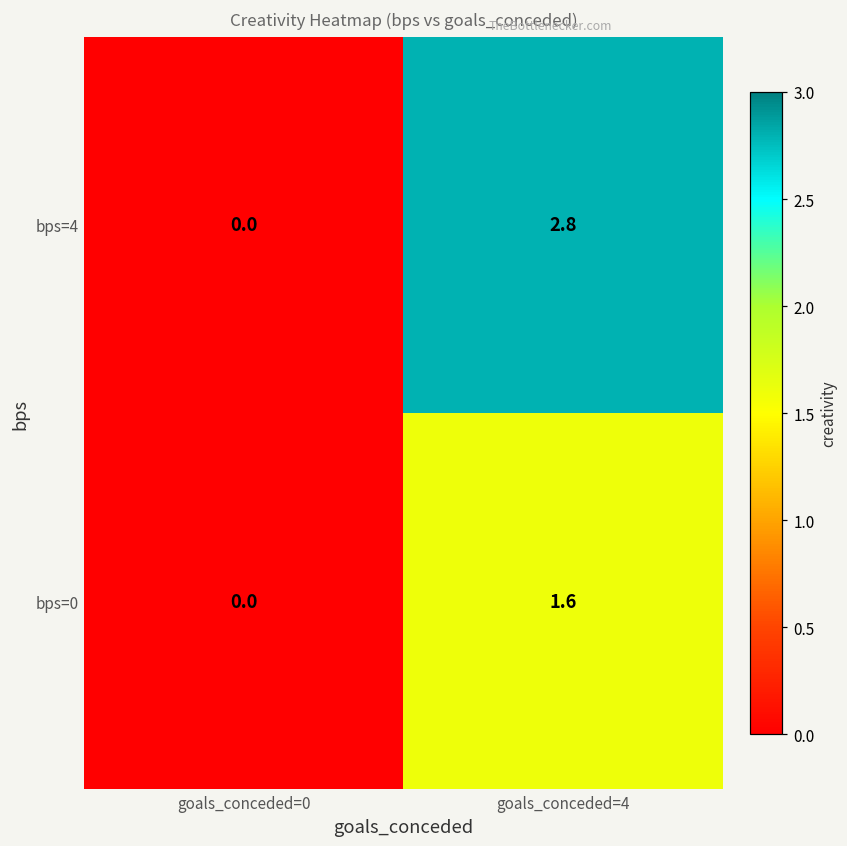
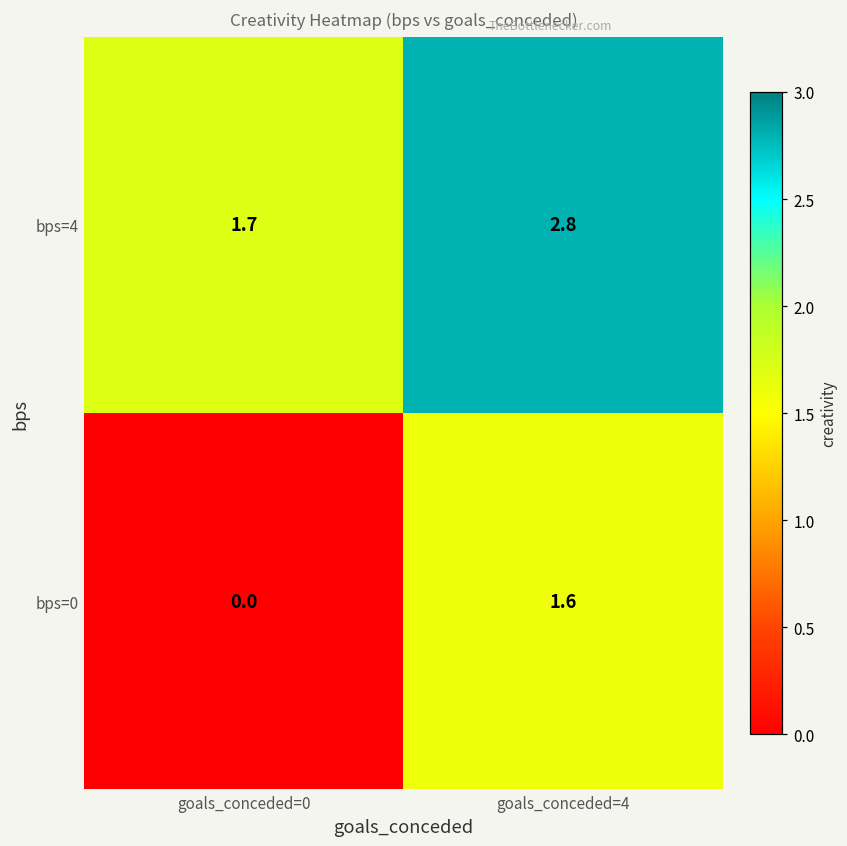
bps=4, goals_conceded=0: 0.0 -> 1.7
